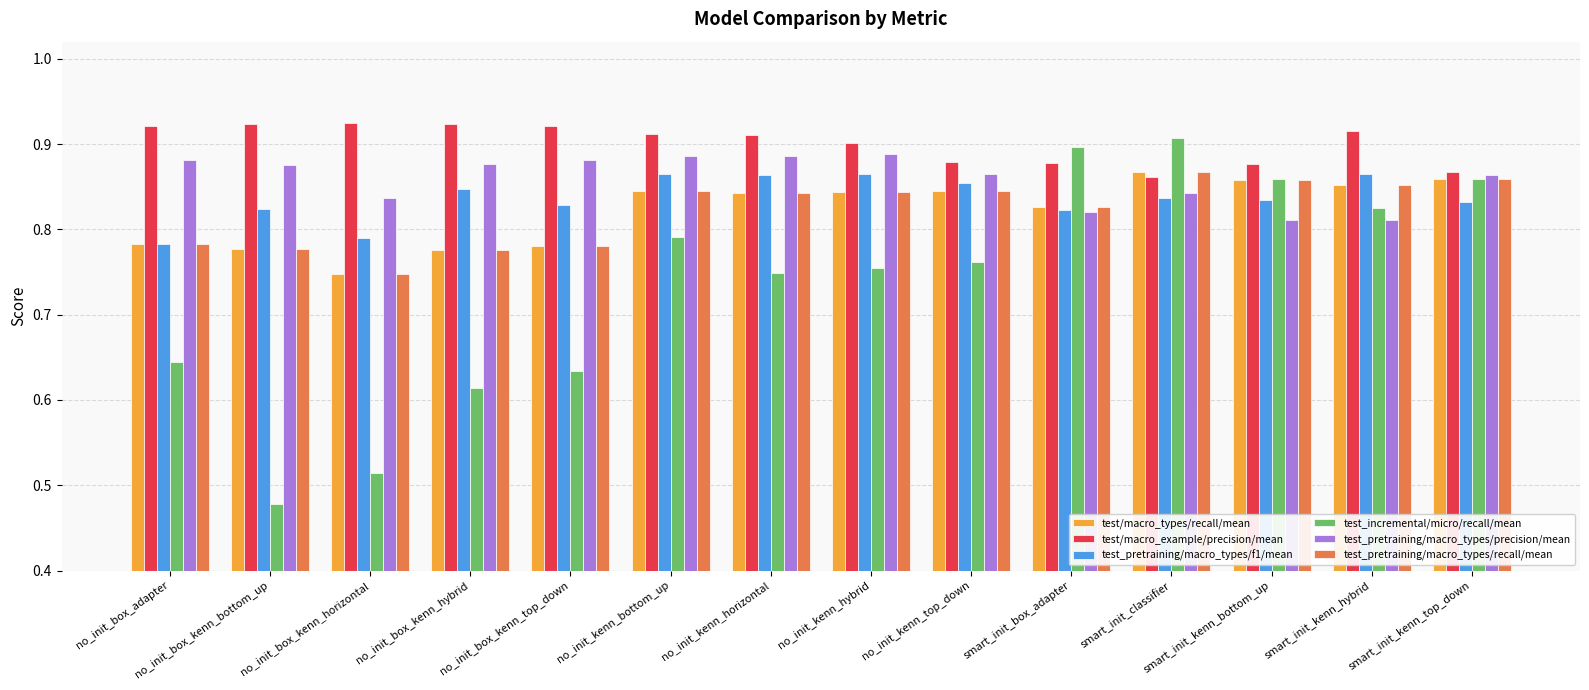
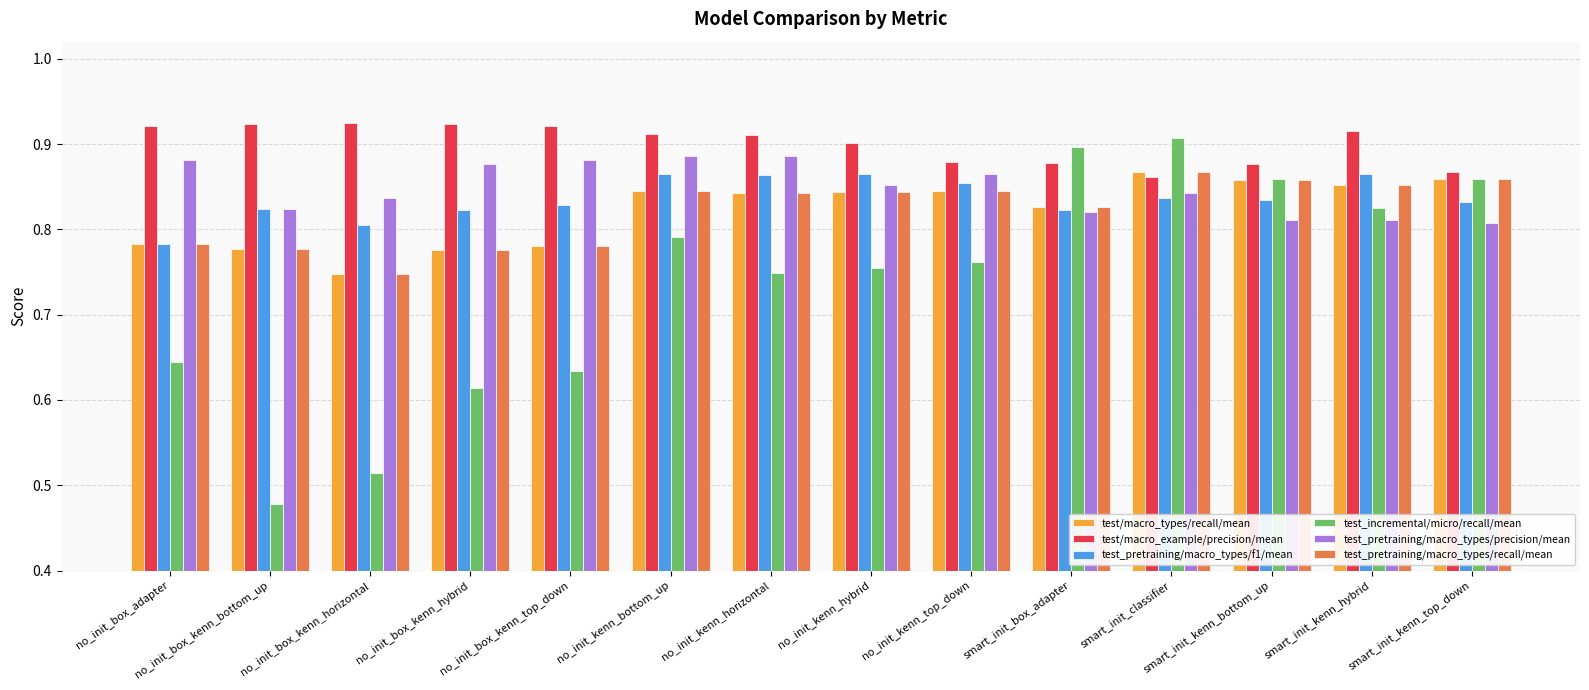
test_pretraining/macro_types/precision/mean, no_init_box_kenn_bottom_up: 0.88 -> 0.82
test_pretraining/macro_types/f1/mean, no_init_box_kenn_horizontal: 0.79 -> 0.80
test_pretraining/macro_types/f1/mean, no_init_box_kenn_hybrid: 0.85 -> 0.82
test_pretraining/macro_types/precision/mean, no_init_kenn_hybrid: 0.89 -> 0.85
test_pretraining/macro_types/precision/mean, smart_init_kenn_top_down: 0.86 -> 0.81
